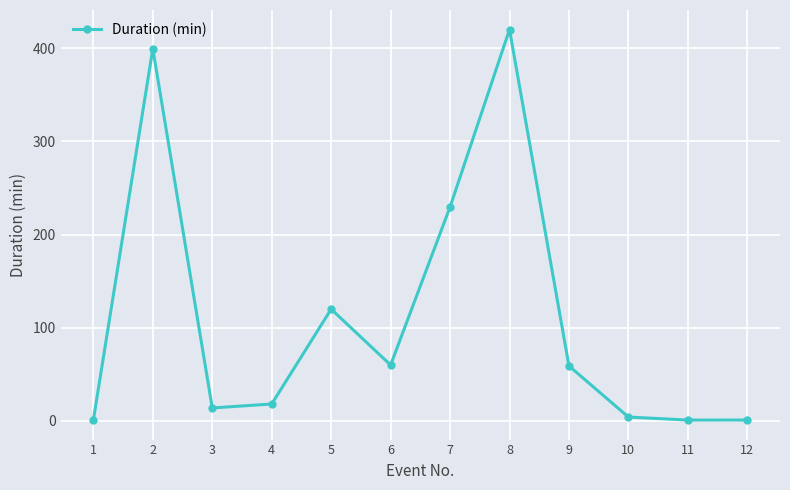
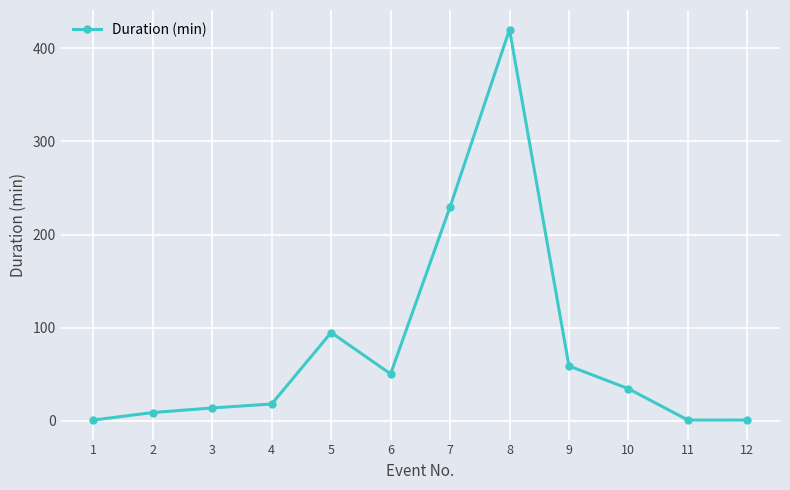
2: 400 -> 10
5: 120 -> 90
6: 60 -> 50
10: 0 -> 30
